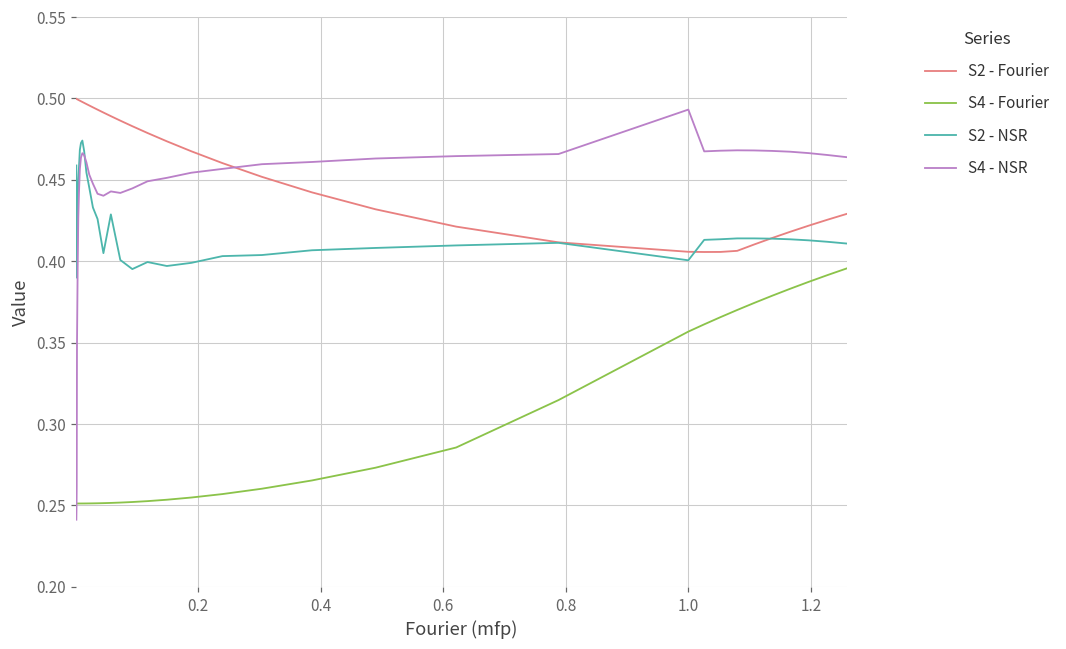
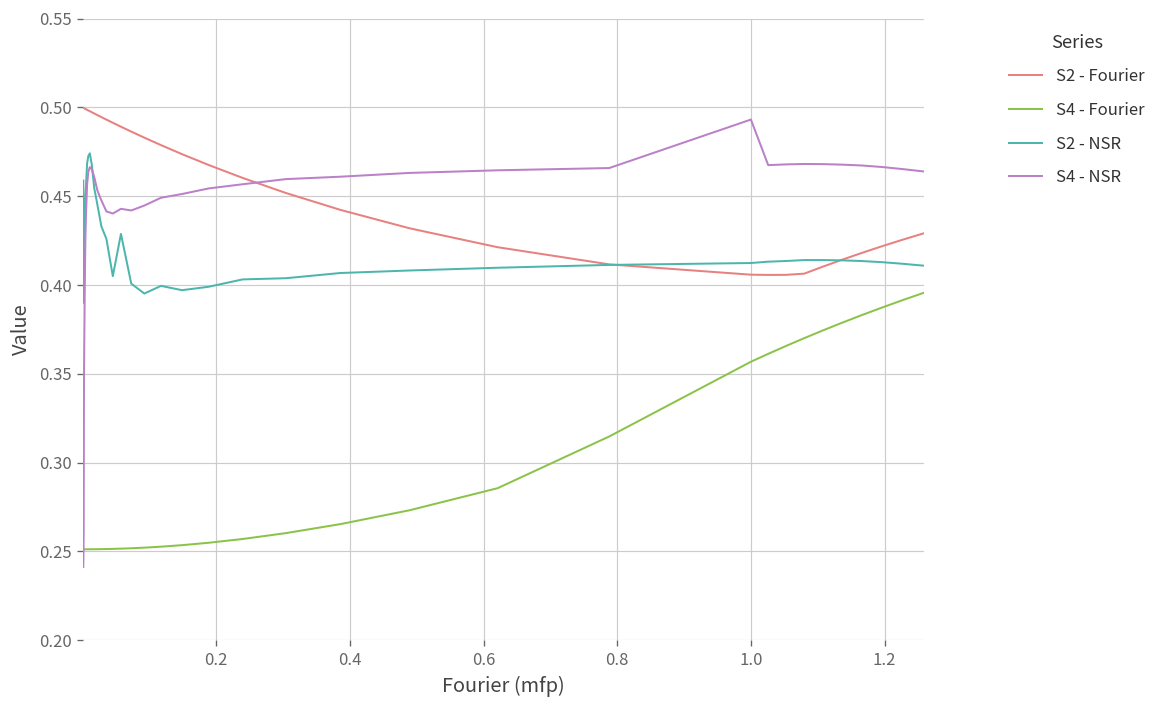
S2 - NSR, 1.0: 0.401 -> 0.412
